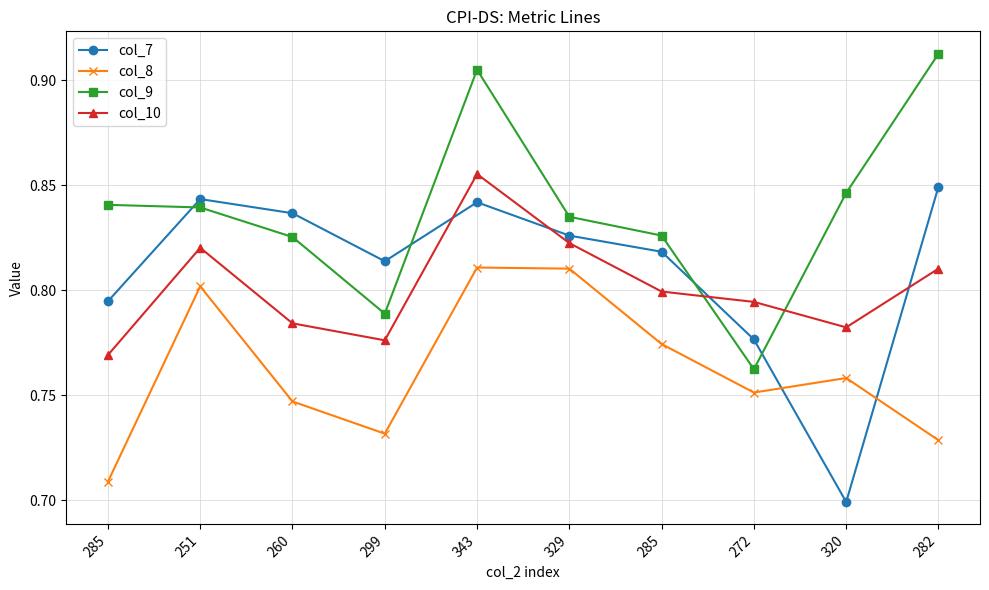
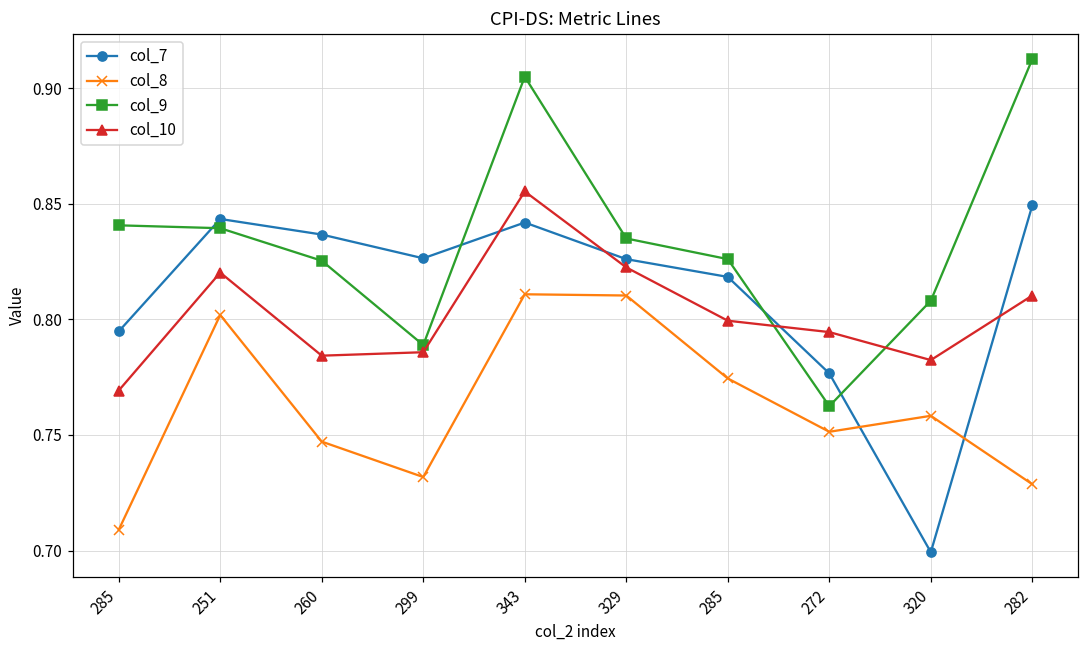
col_7, 299: 0.814 -> 0.826
col_10, 299: 0.776 -> 0.786
col_9, 320: 0.846 -> 0.808
